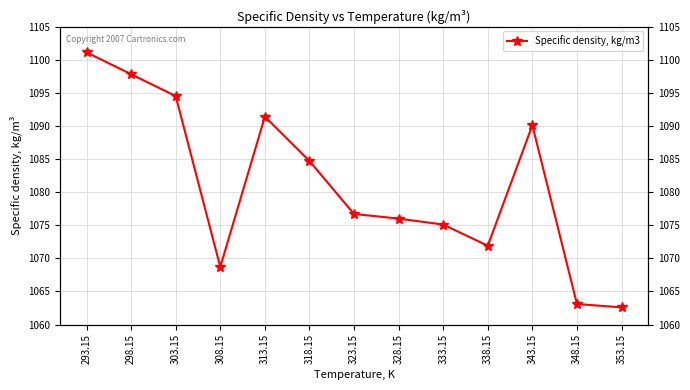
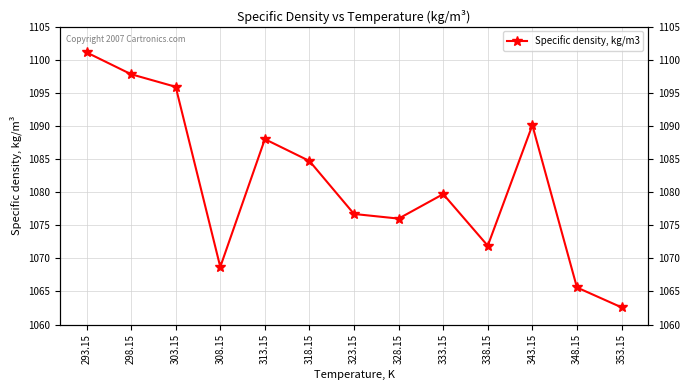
303.15: 1095 -> 1096
313.15: 1091 -> 1088
333.15: 1075 -> 1080
348.15: 1063 -> 1066
